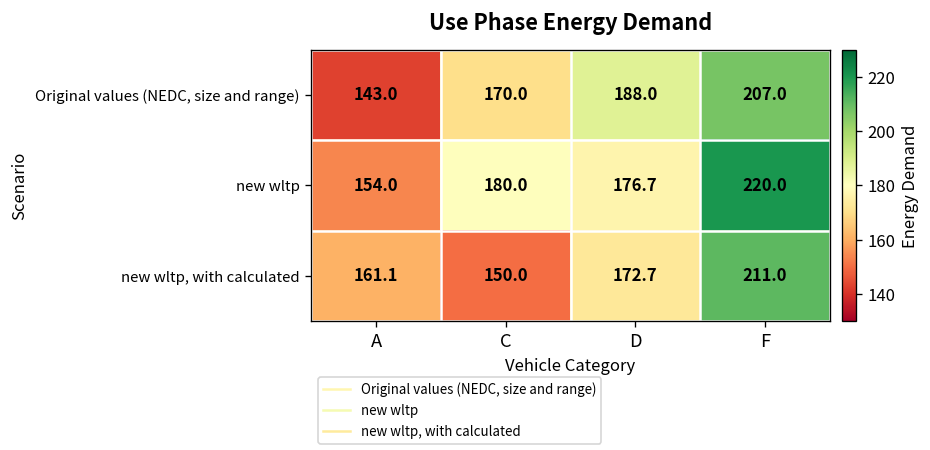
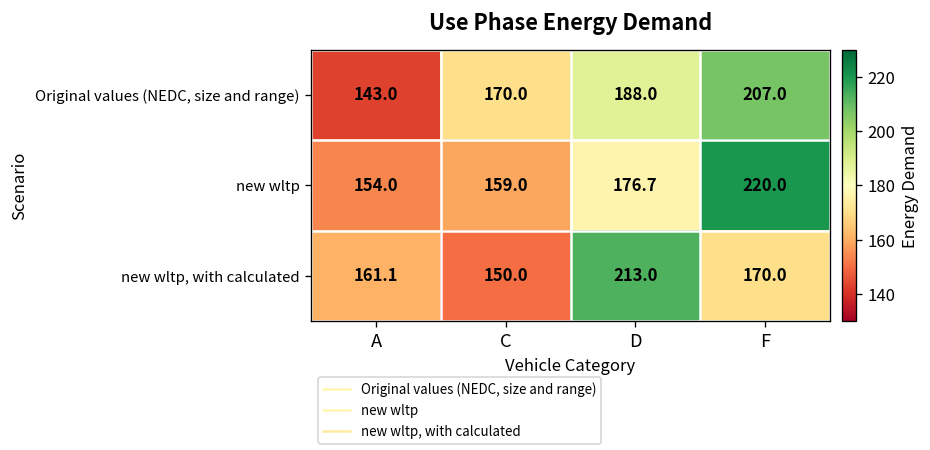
new wltp, C: 180.0 -> 159.0
new wltp, with calculated, D: 172.7 -> 213.0
new wltp, with calculated, F: 211.0 -> 170.0
